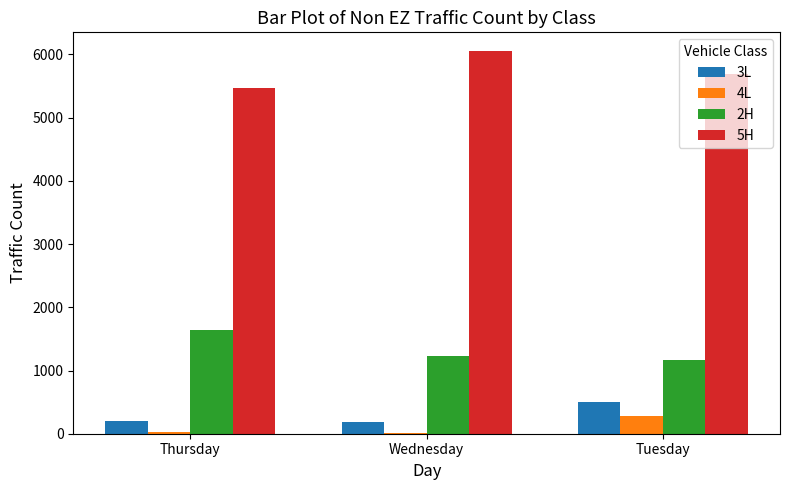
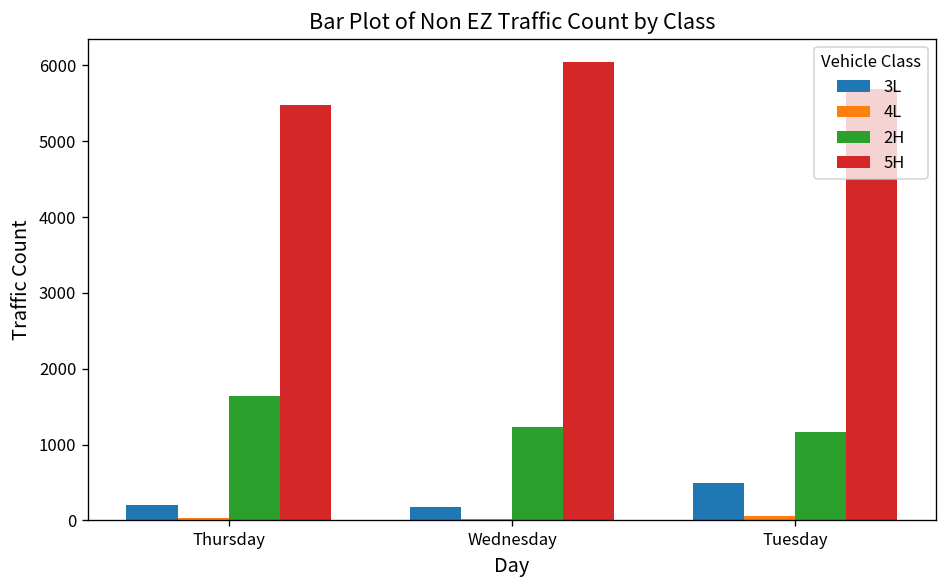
4L, Tuesday: 300 -> 100
